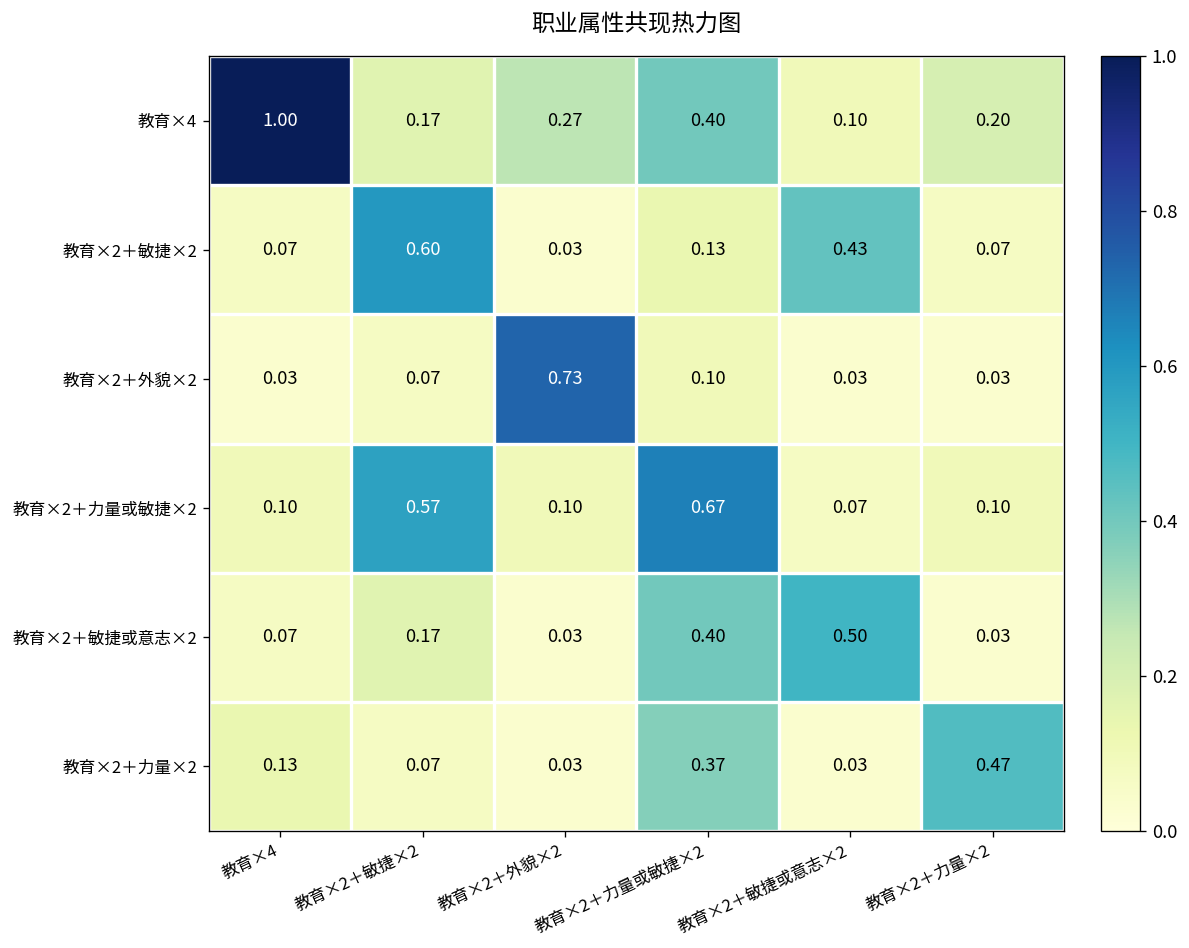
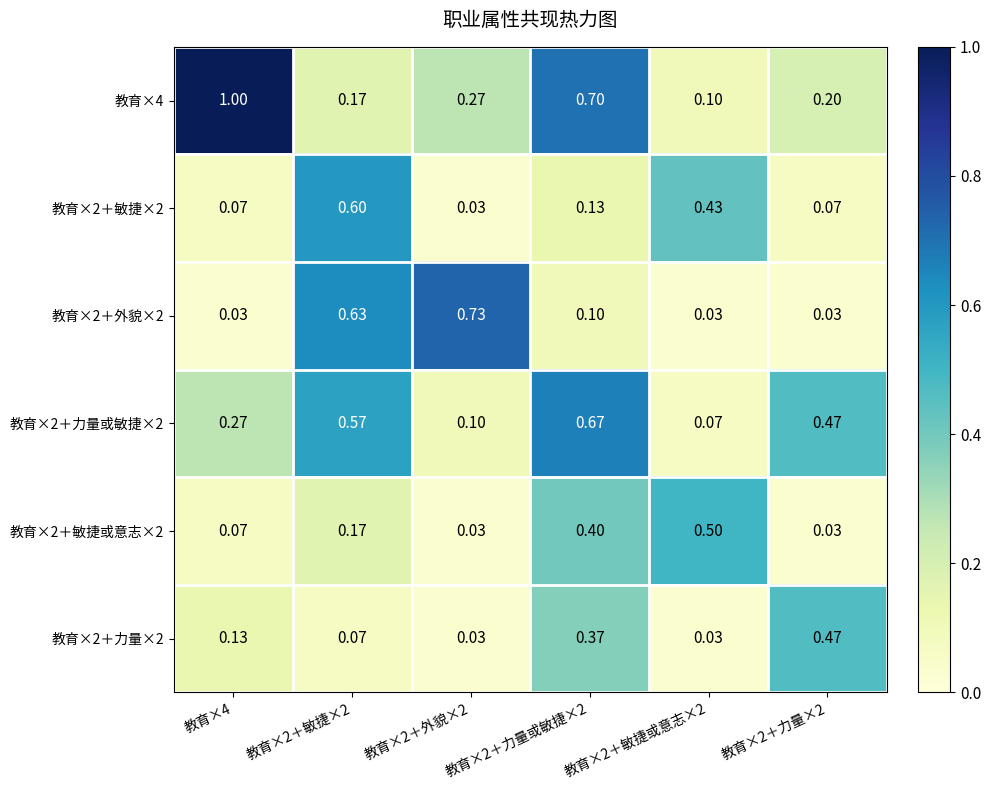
教育×4, 教育×2＋力量或敏捷×2: 0.40 -> 0.70
教育×2＋外貌×2, 教育×2＋敏捷×2: 0.07 -> 0.63
教育×2＋力量或敏捷×2, 教育×4: 0.10 -> 0.27
教育×2＋力量或敏捷×2, 教育×2＋力量×2: 0.10 -> 0.47
